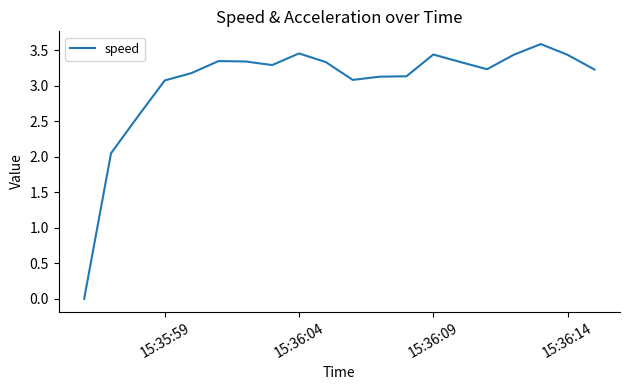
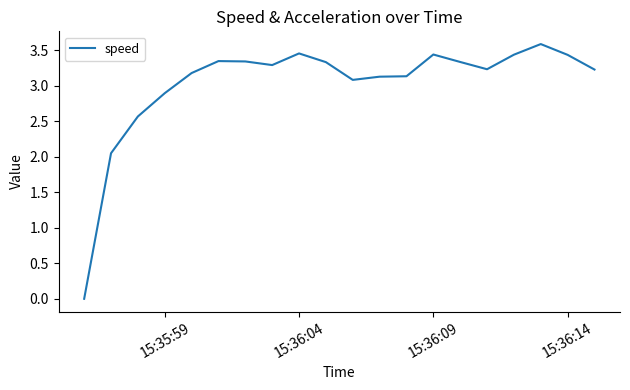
15:35:59: 3.1 -> 2.9
